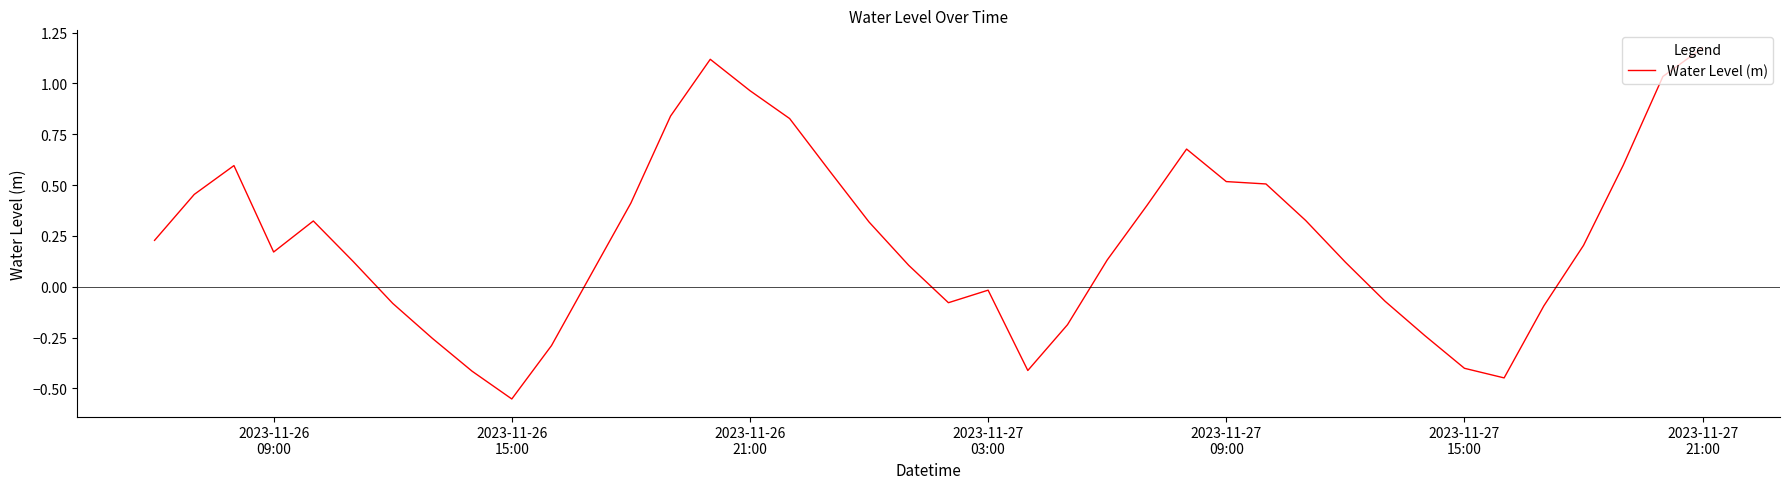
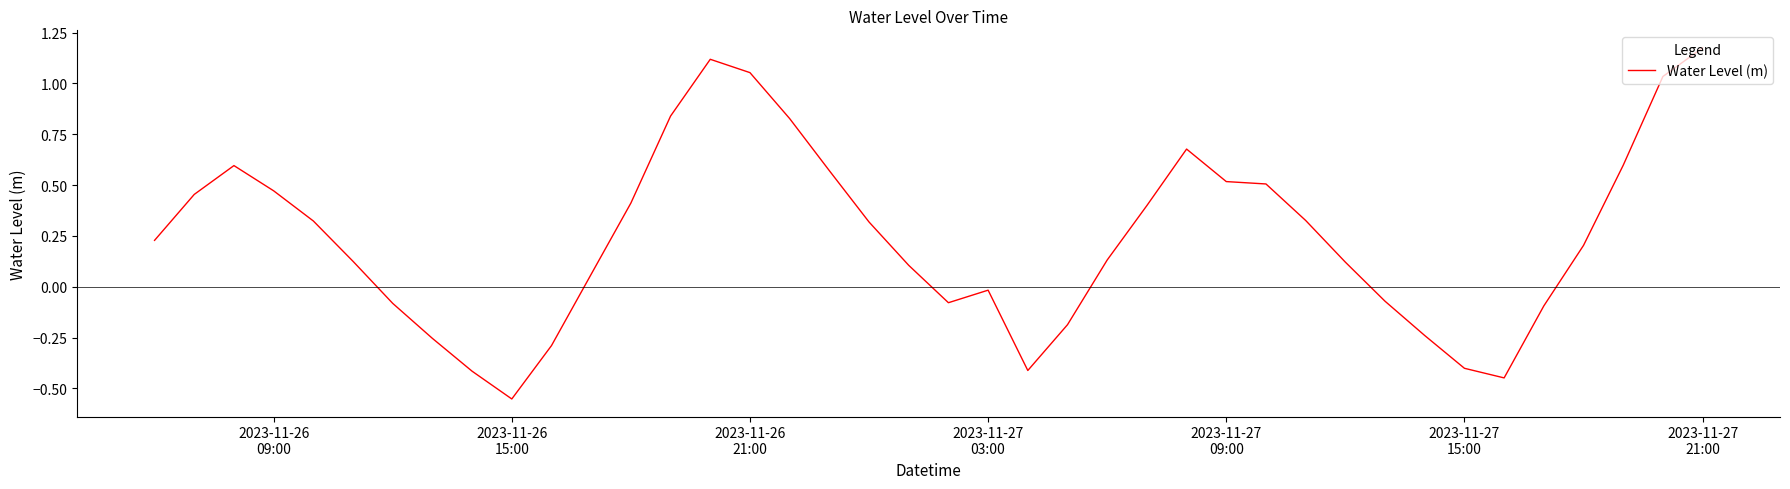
2023-11-26 09:00: 0.17 -> 0.47
2023-11-26 21:00: 0.96 -> 1.05
